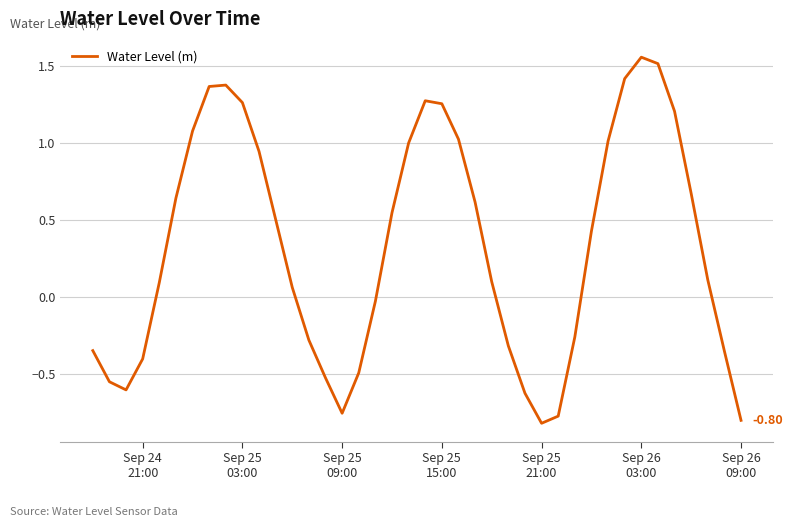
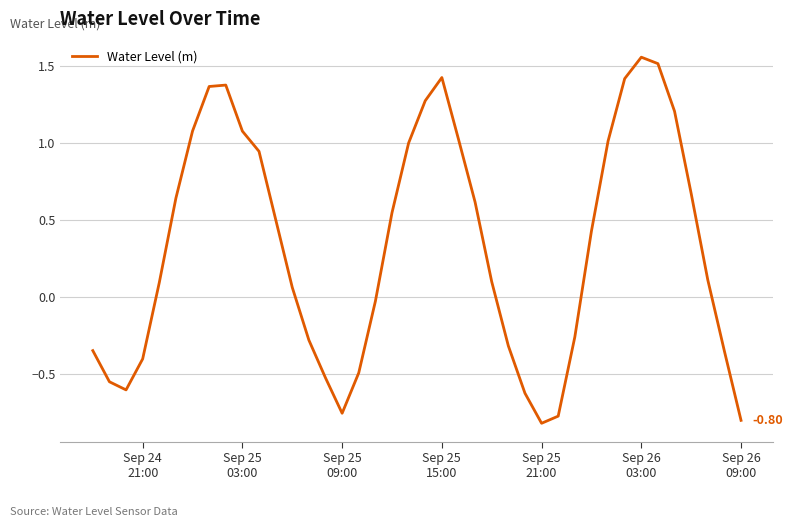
Sep 25 03:00: 1.26 -> 1.07
Sep 25 15:00: 1.25 -> 1.42
